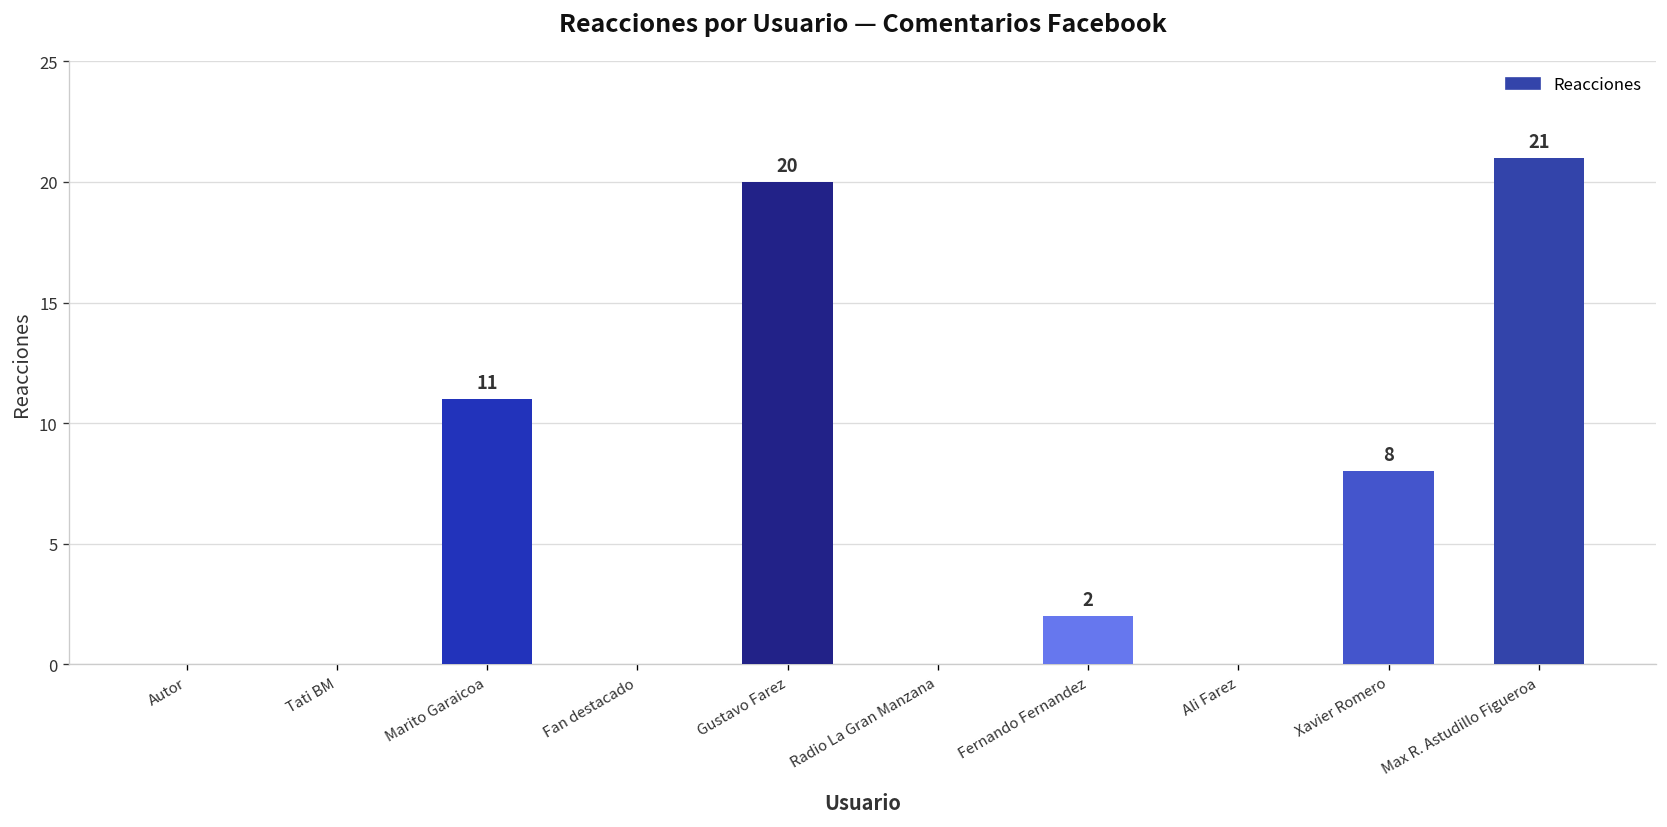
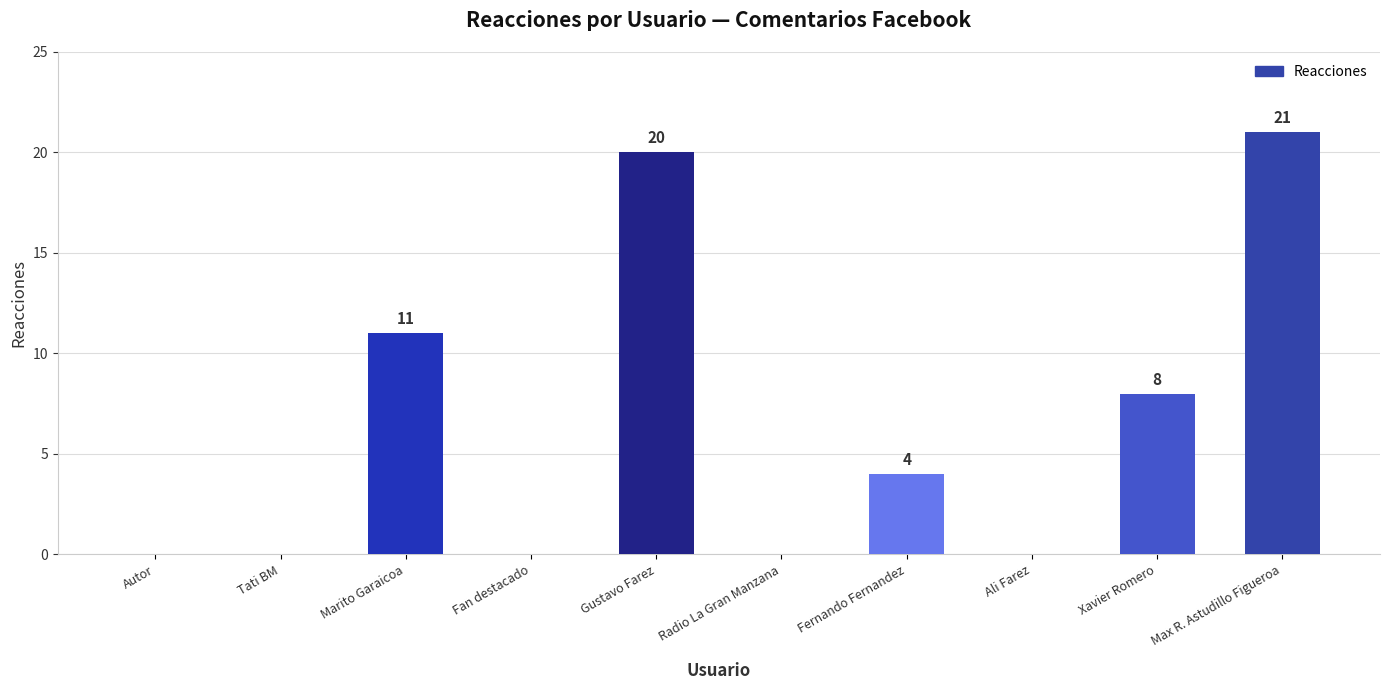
Fernando Fernandez: 2 -> 4
